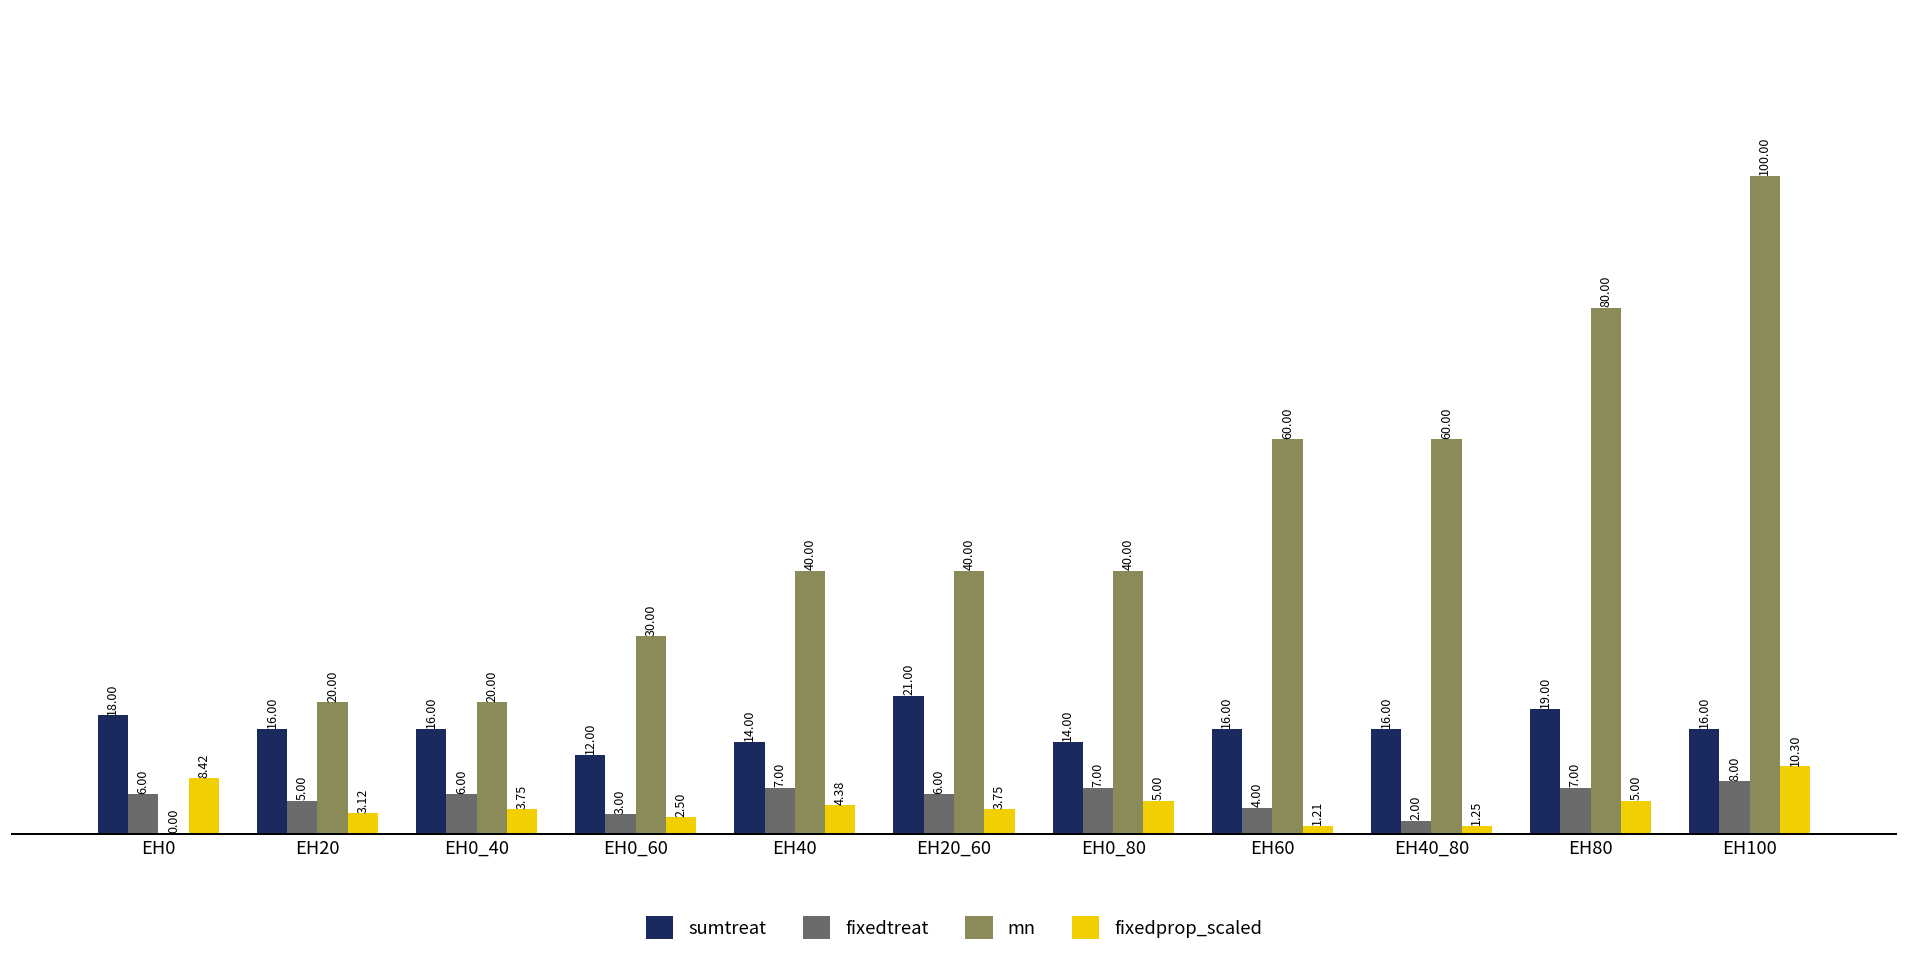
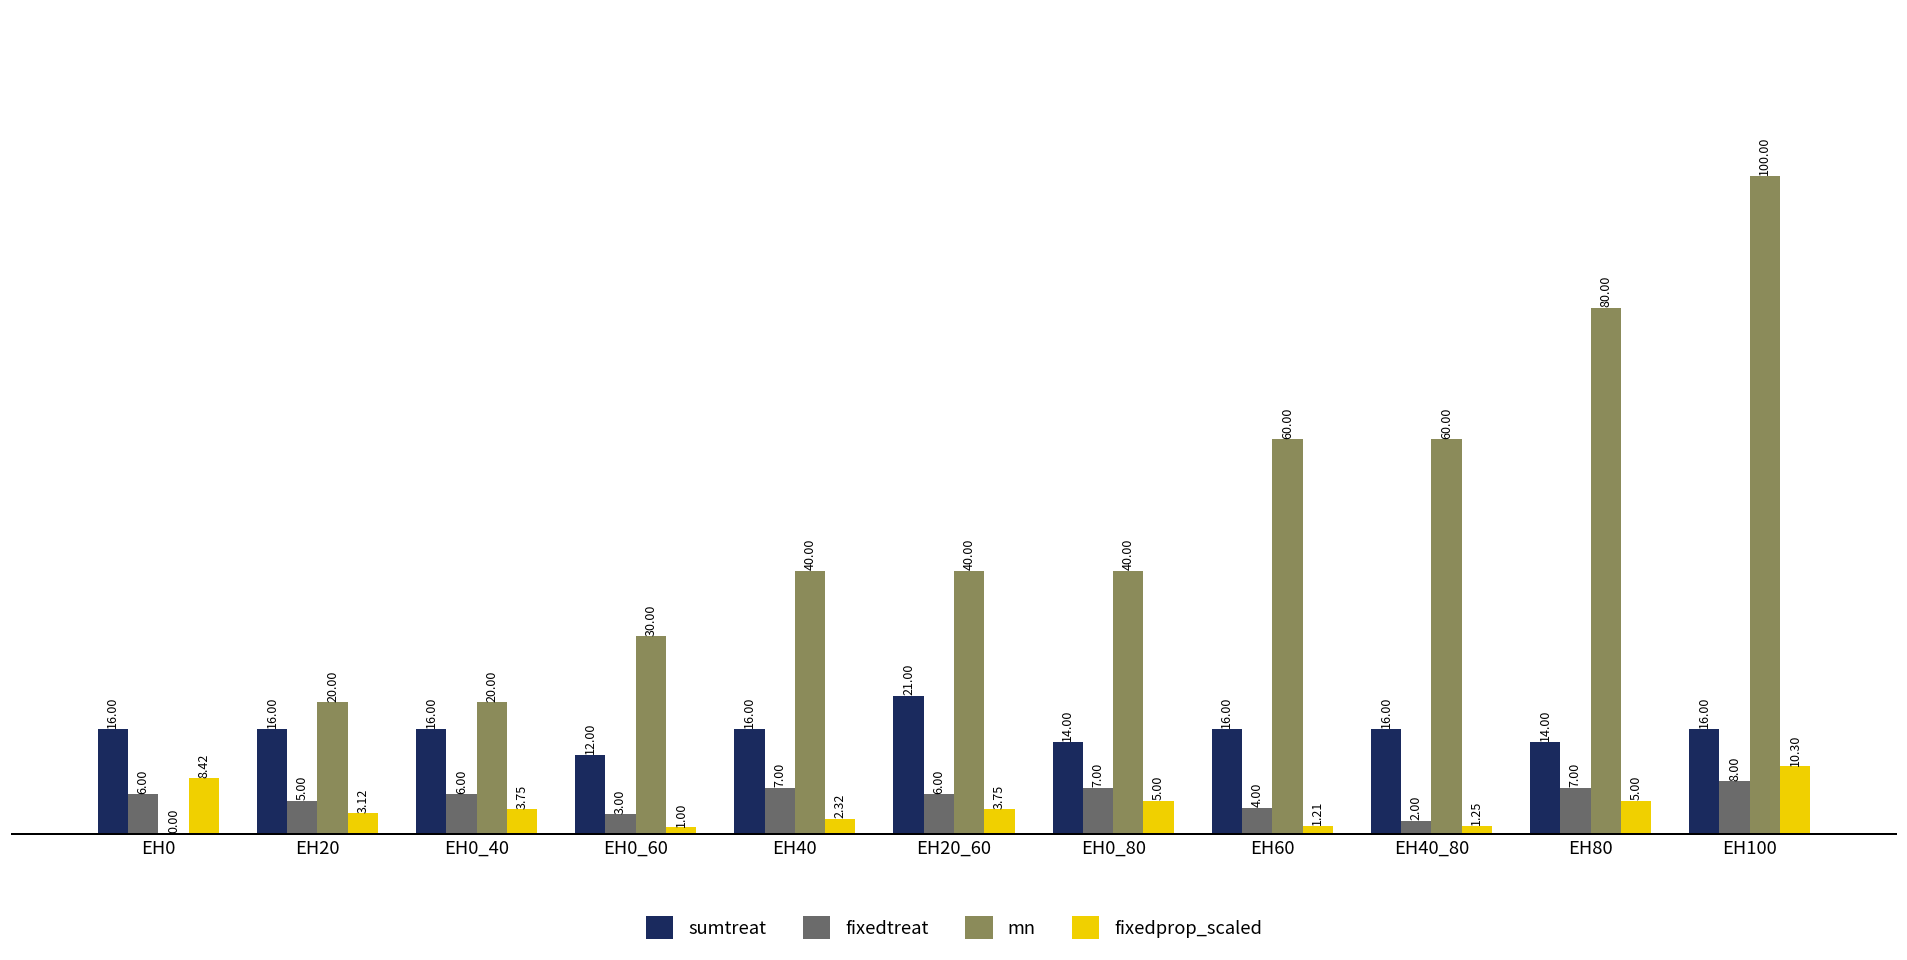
sumtreat, EH0: 18.00 -> 16.00
fixedprop_scaled, EH0_60: 2.50 -> 1.00
sumtreat, EH40: 14.00 -> 16.00
fixedprop_scaled, EH40: 4.38 -> 2.32
sumtreat, EH80: 19.00 -> 14.00
